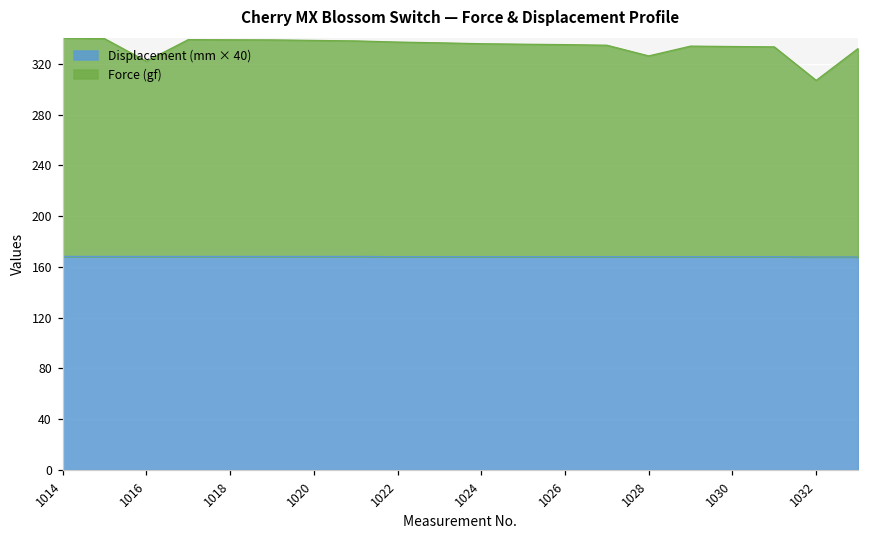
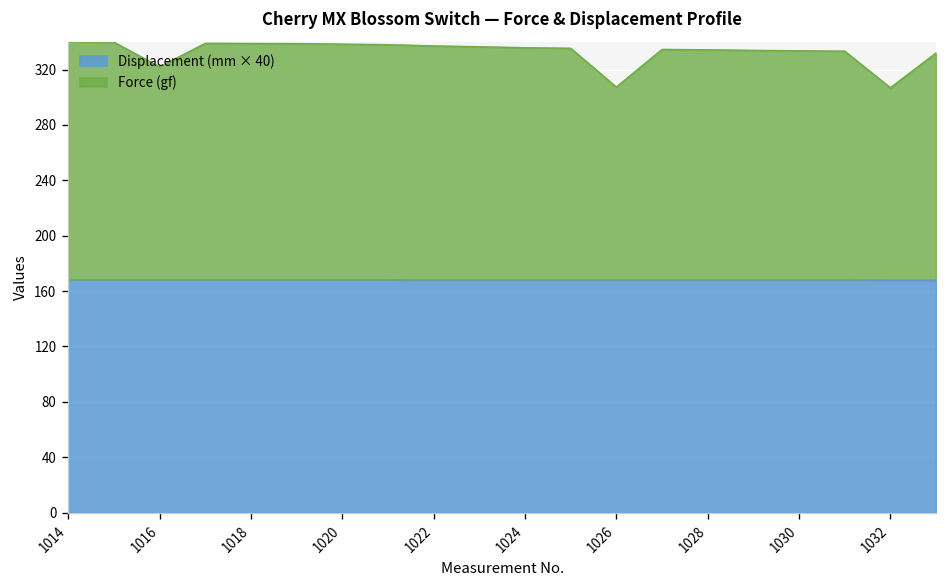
Force (gf), 1026: 167 -> 139
Force (gf), 1028: 158 -> 166
